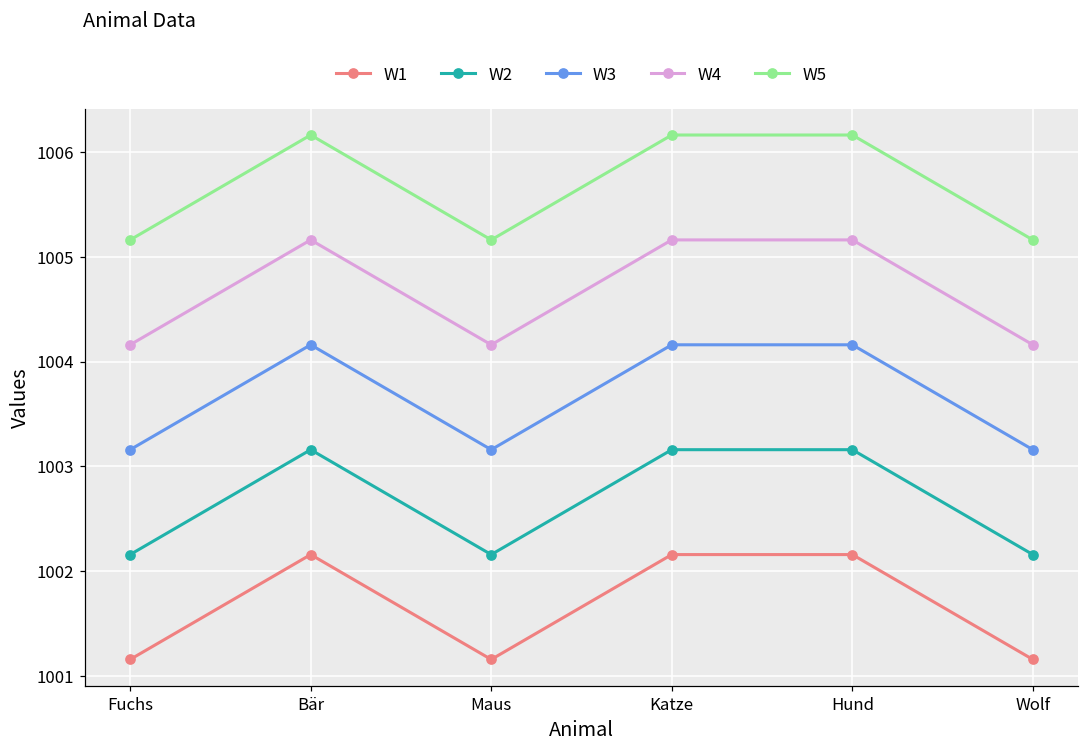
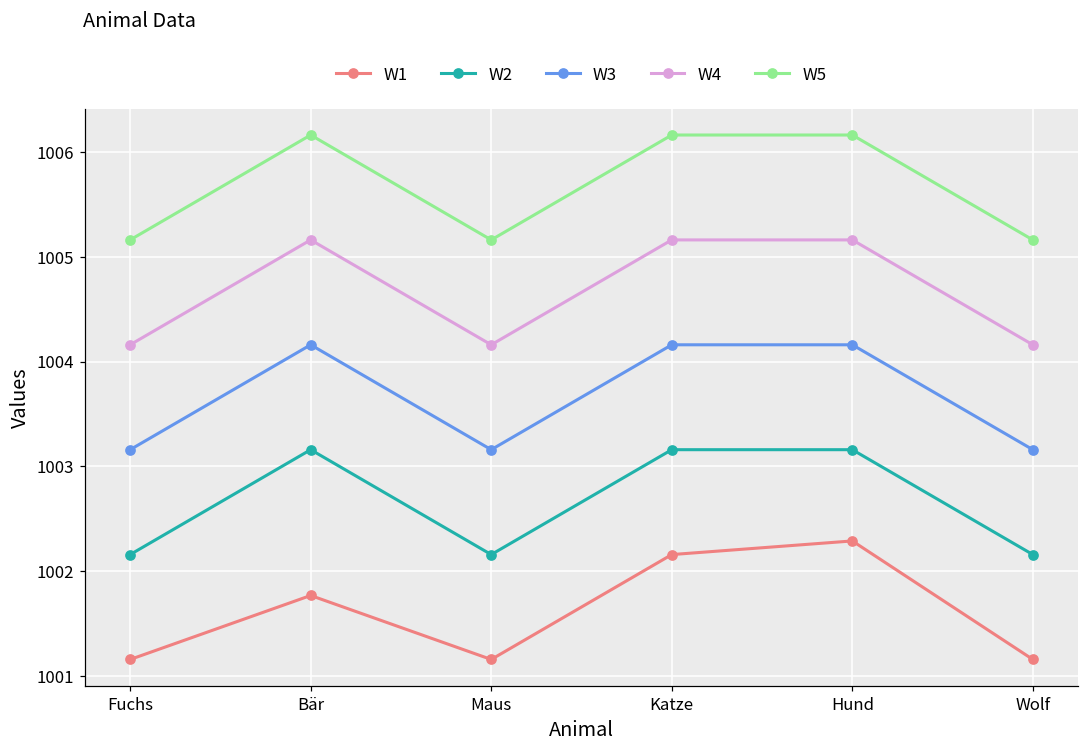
W1, Bär: 1002.2 -> 1001.8
W1, Hund: 1002.2 -> 1002.3
